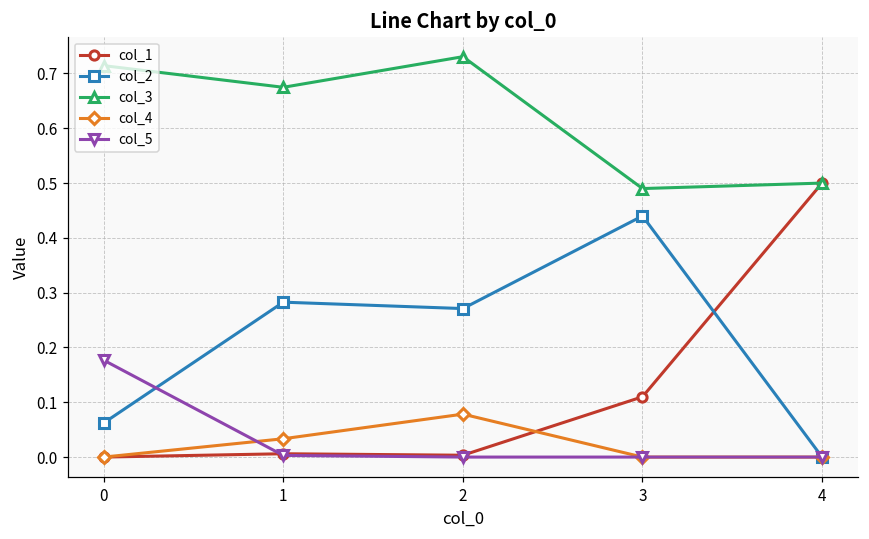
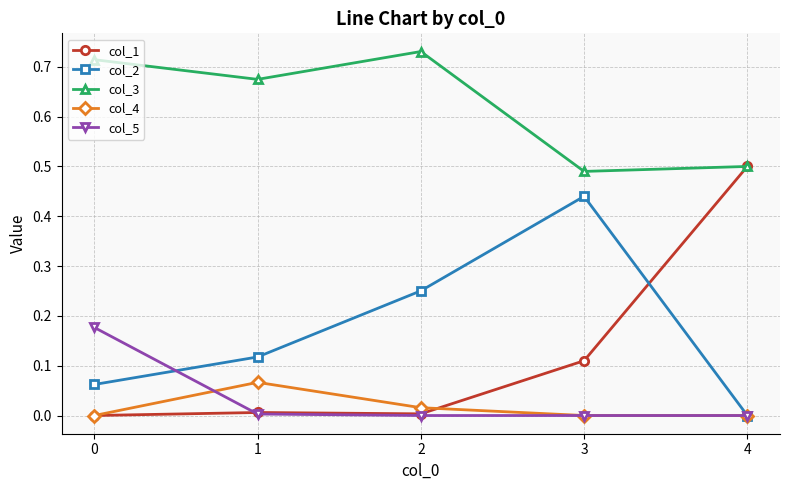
col_2, 1: 0.28 -> 0.12
col_4, 1: 0.03 -> 0.07
col_2, 2: 0.27 -> 0.25
col_4, 2: 0.08 -> 0.02
